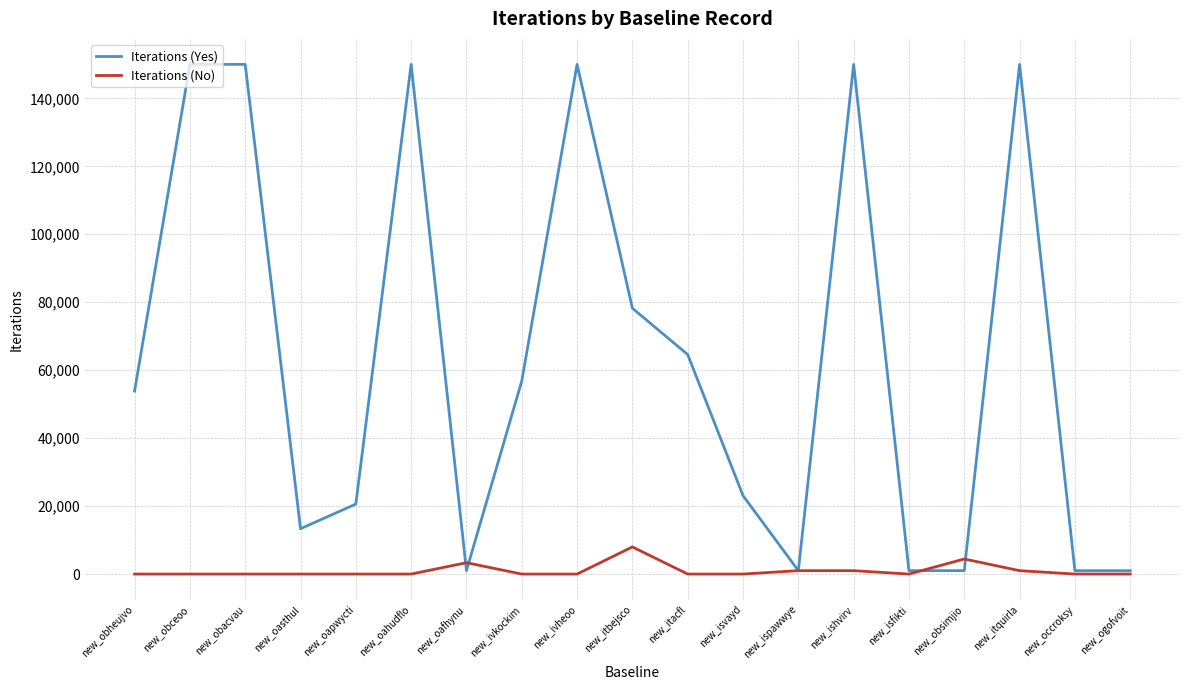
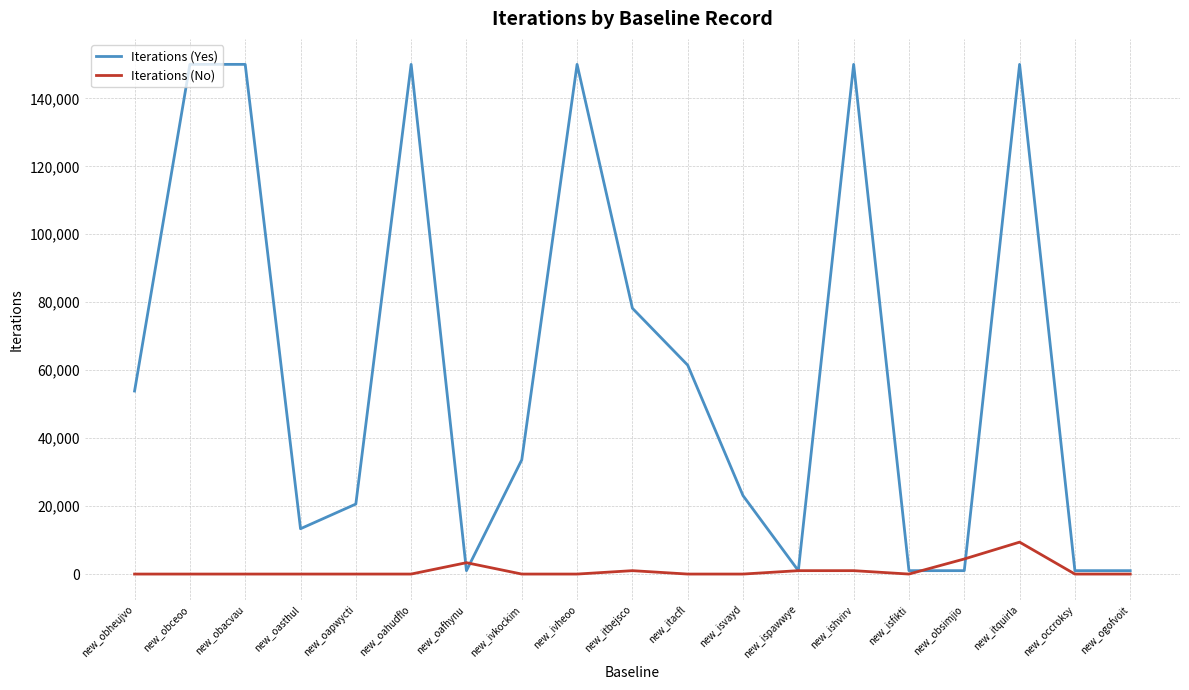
Iterations (Yes), new_ivkockim: 57,000 -> 34,000
Iterations (No), new_itbejsco: 8,000 -> 1,000
Iterations (Yes), new_itacfl: 65,000 -> 61,000
Iterations (No), new_itquirla: 1,000 -> 9,000
